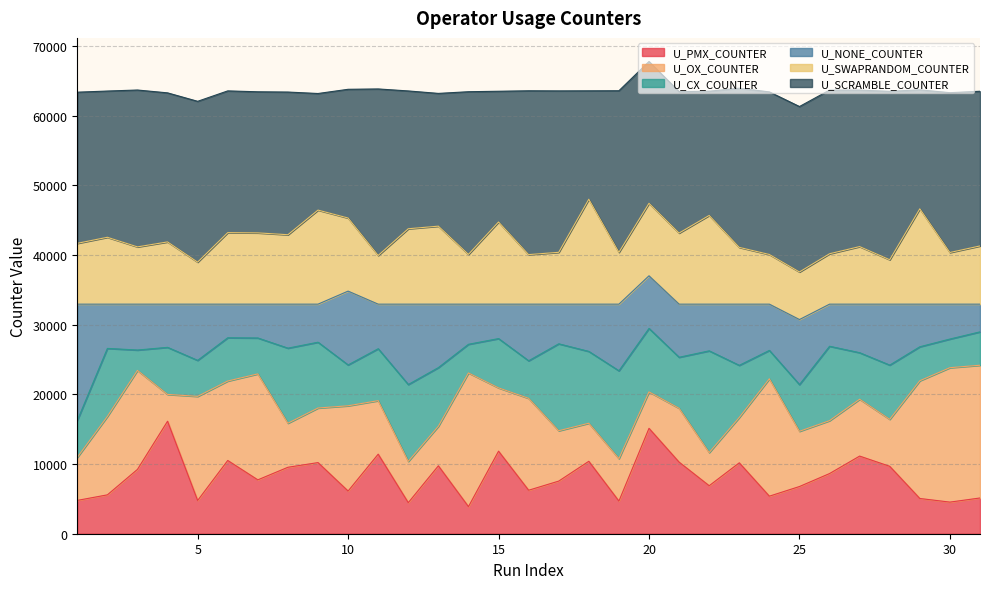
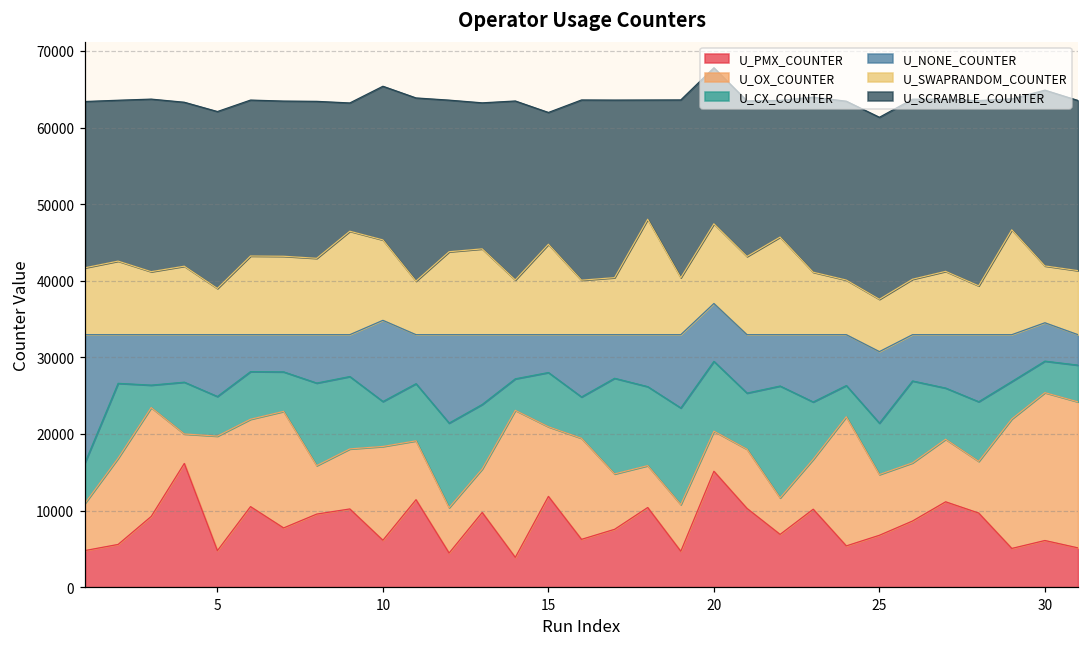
U_SCRAMBLE_COUNTER, 10: 18000 -> 20000
U_SCRAMBLE_COUNTER, 15: 19000 -> 17000
U_PMX_COUNTER, 30: 5000 -> 6000
